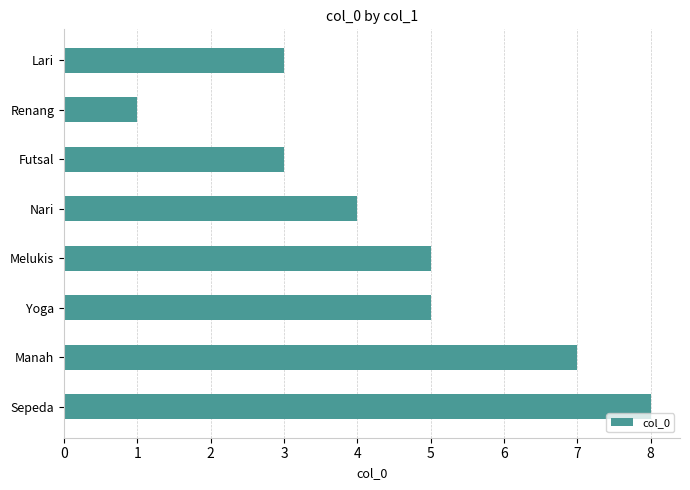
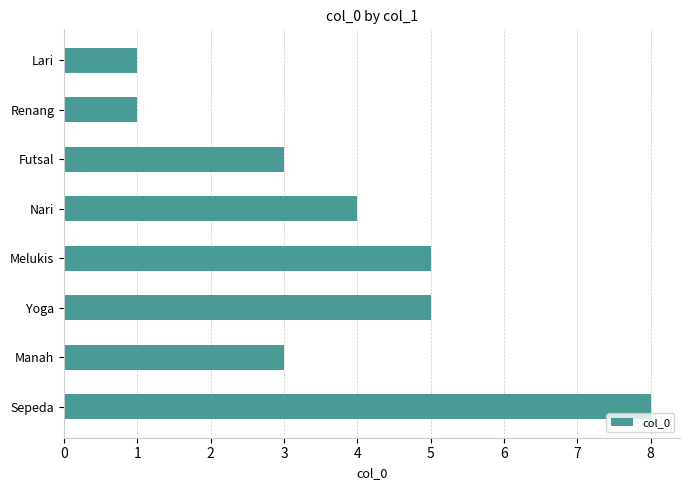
Lari: 3 -> 1
Manah: 7 -> 3
